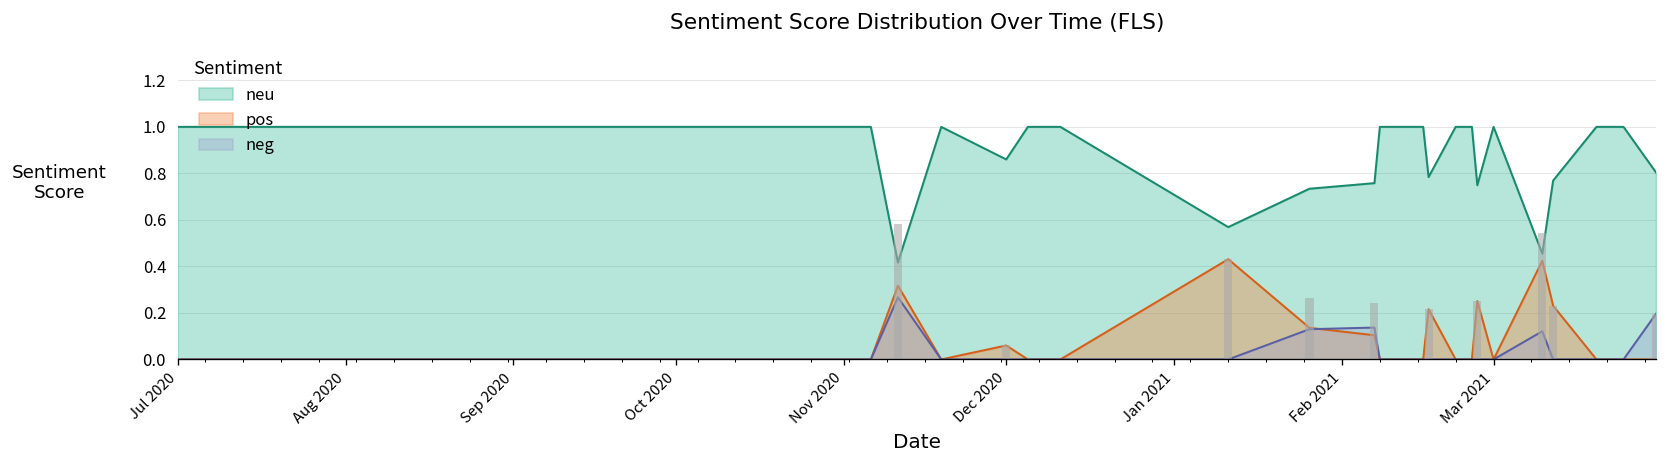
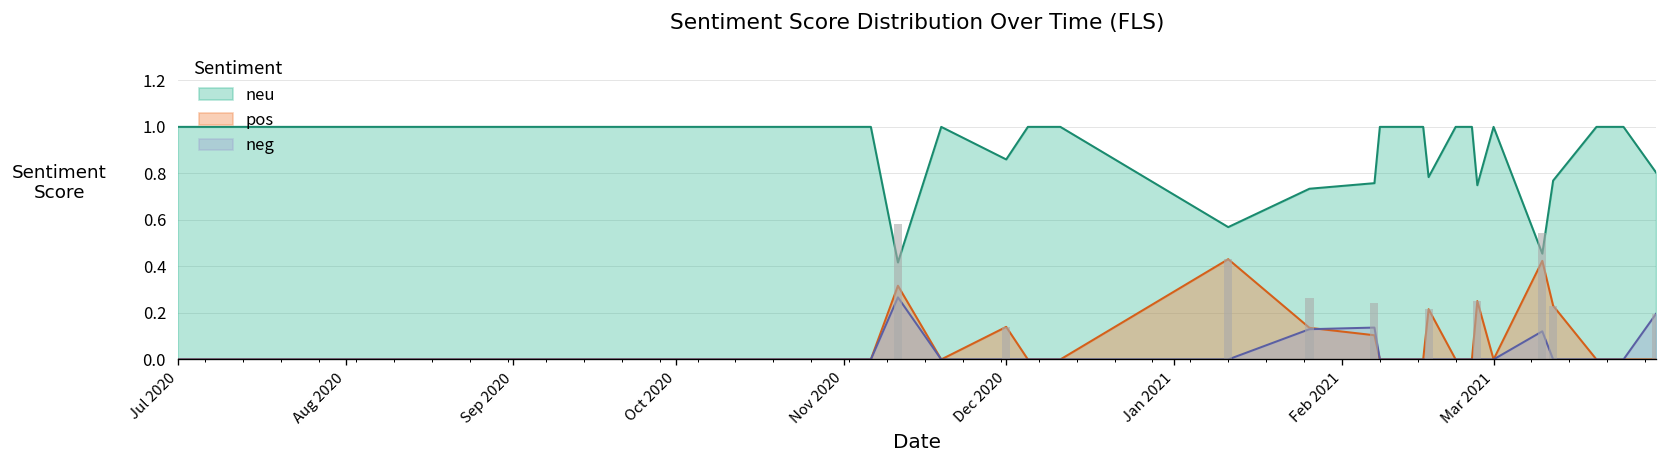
pos, Dec 2020: 0.06 -> 0.14
